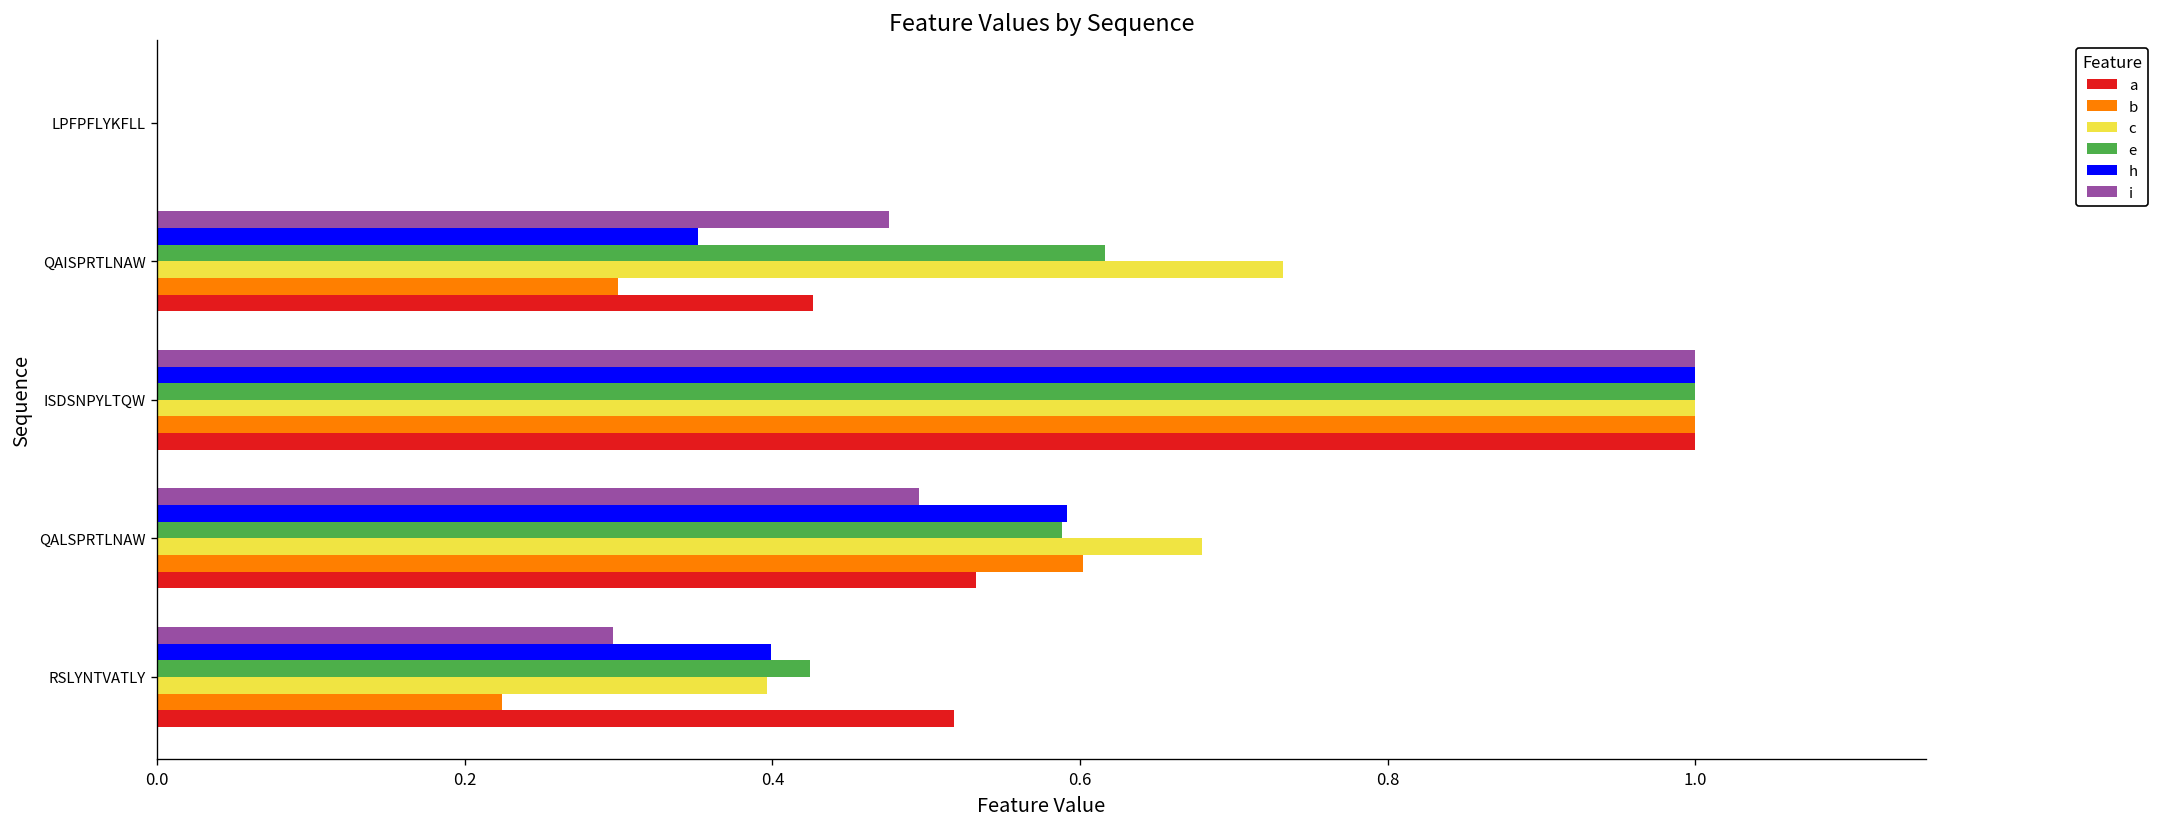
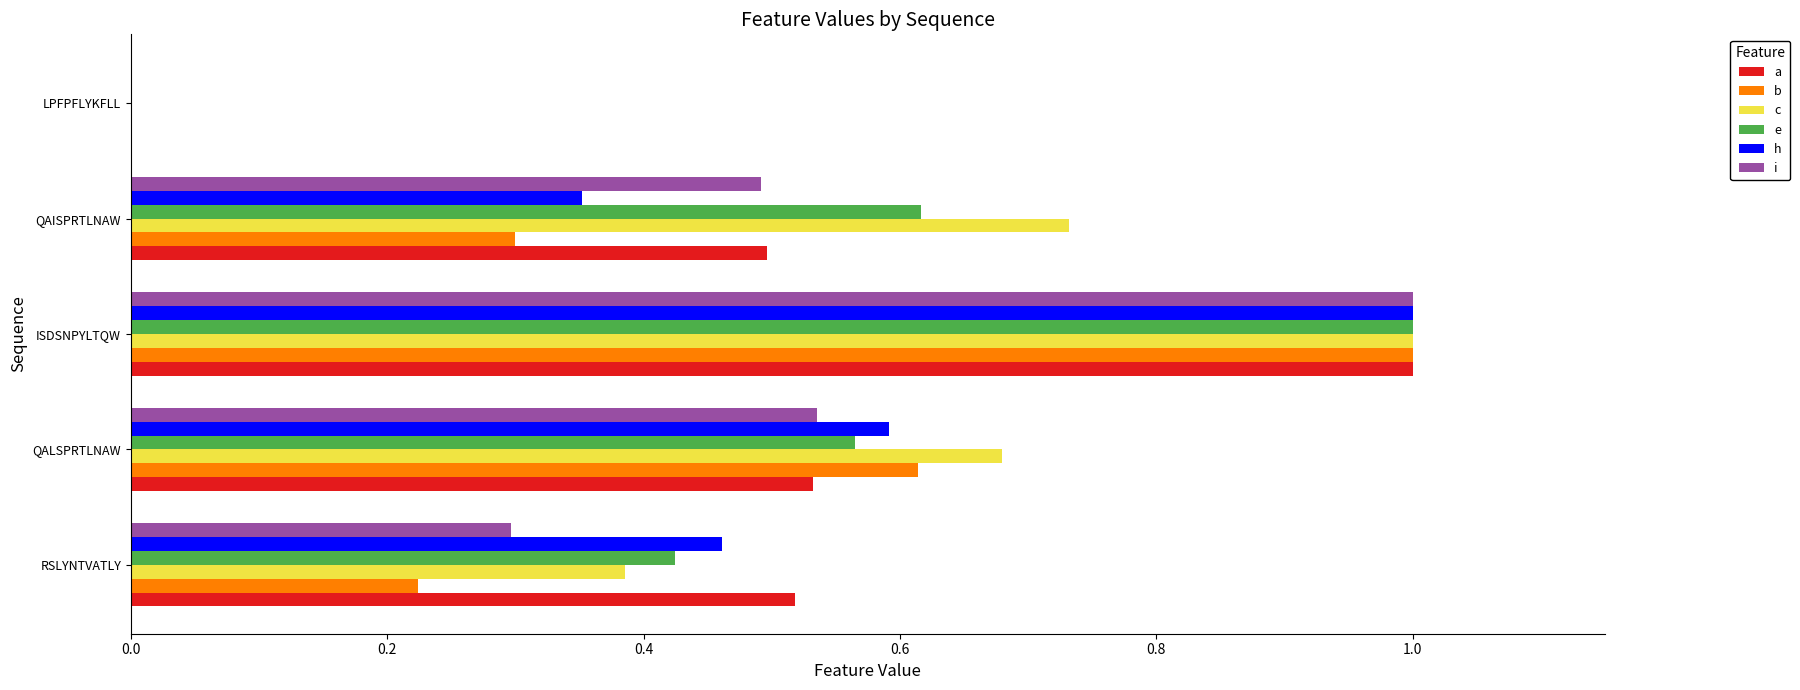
i, QAISPRTLNAW: 0.476 -> 0.492
a, QAISPRTLNAW: 0.426 -> 0.496
i, QALSPRTLNAW: 0.496 -> 0.535
e, QALSPRTLNAW: 0.588 -> 0.565
b, QALSPRTLNAW: 0.602 -> 0.614
h, RSLYNTVATLY: 0.399 -> 0.461
c, RSLYNTVATLY: 0.397 -> 0.386
